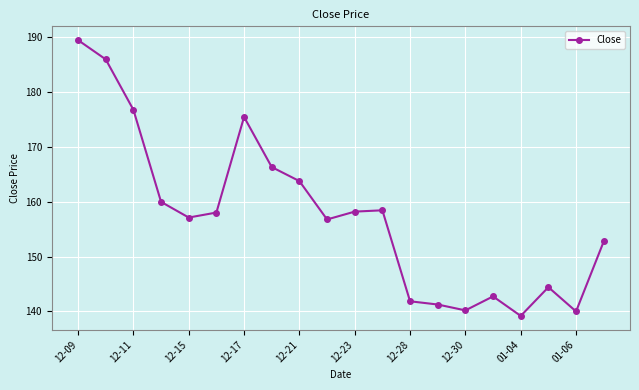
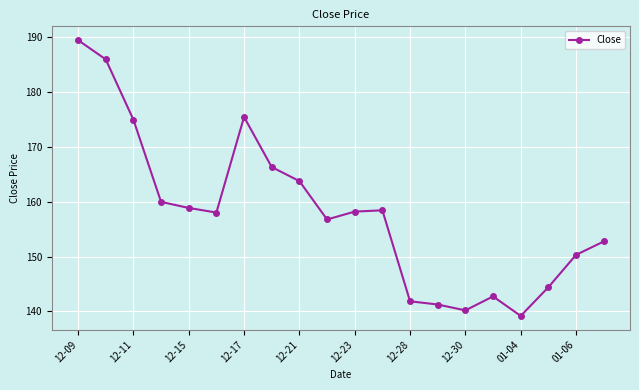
12-11: 177 -> 175
12-15: 157 -> 159
01-06: 140 -> 150
